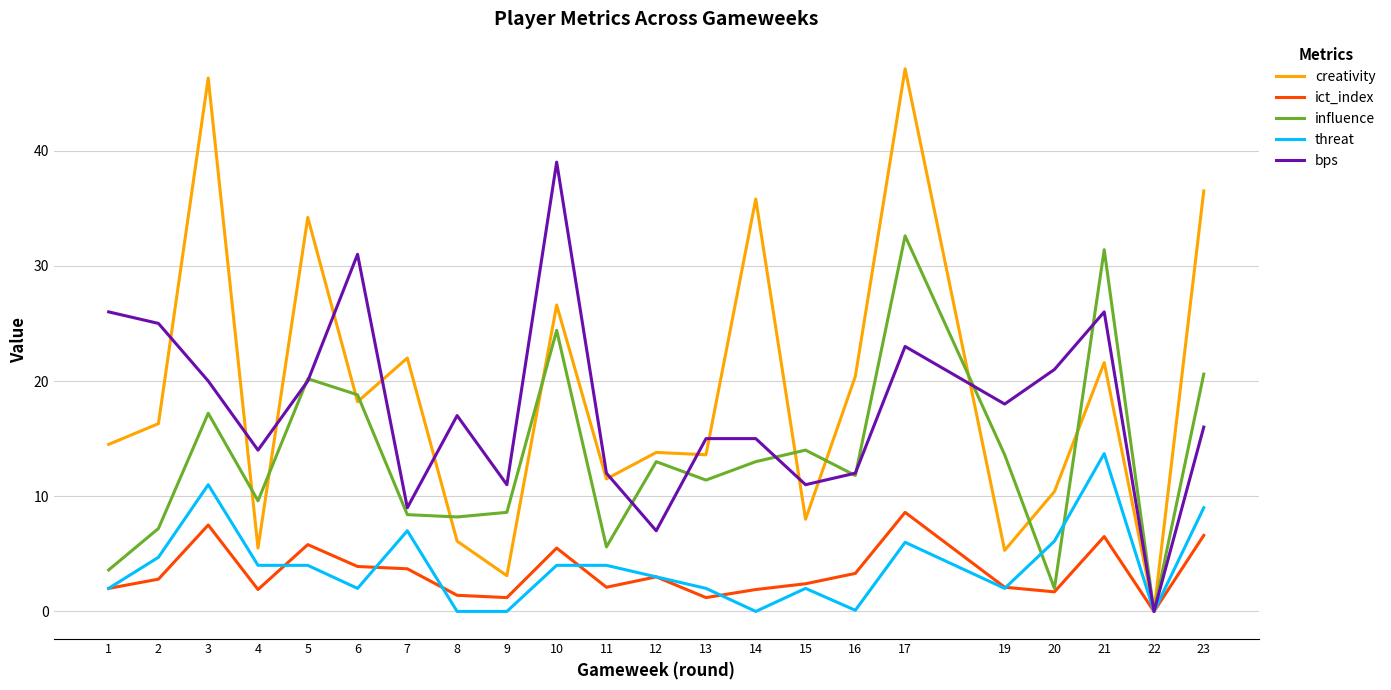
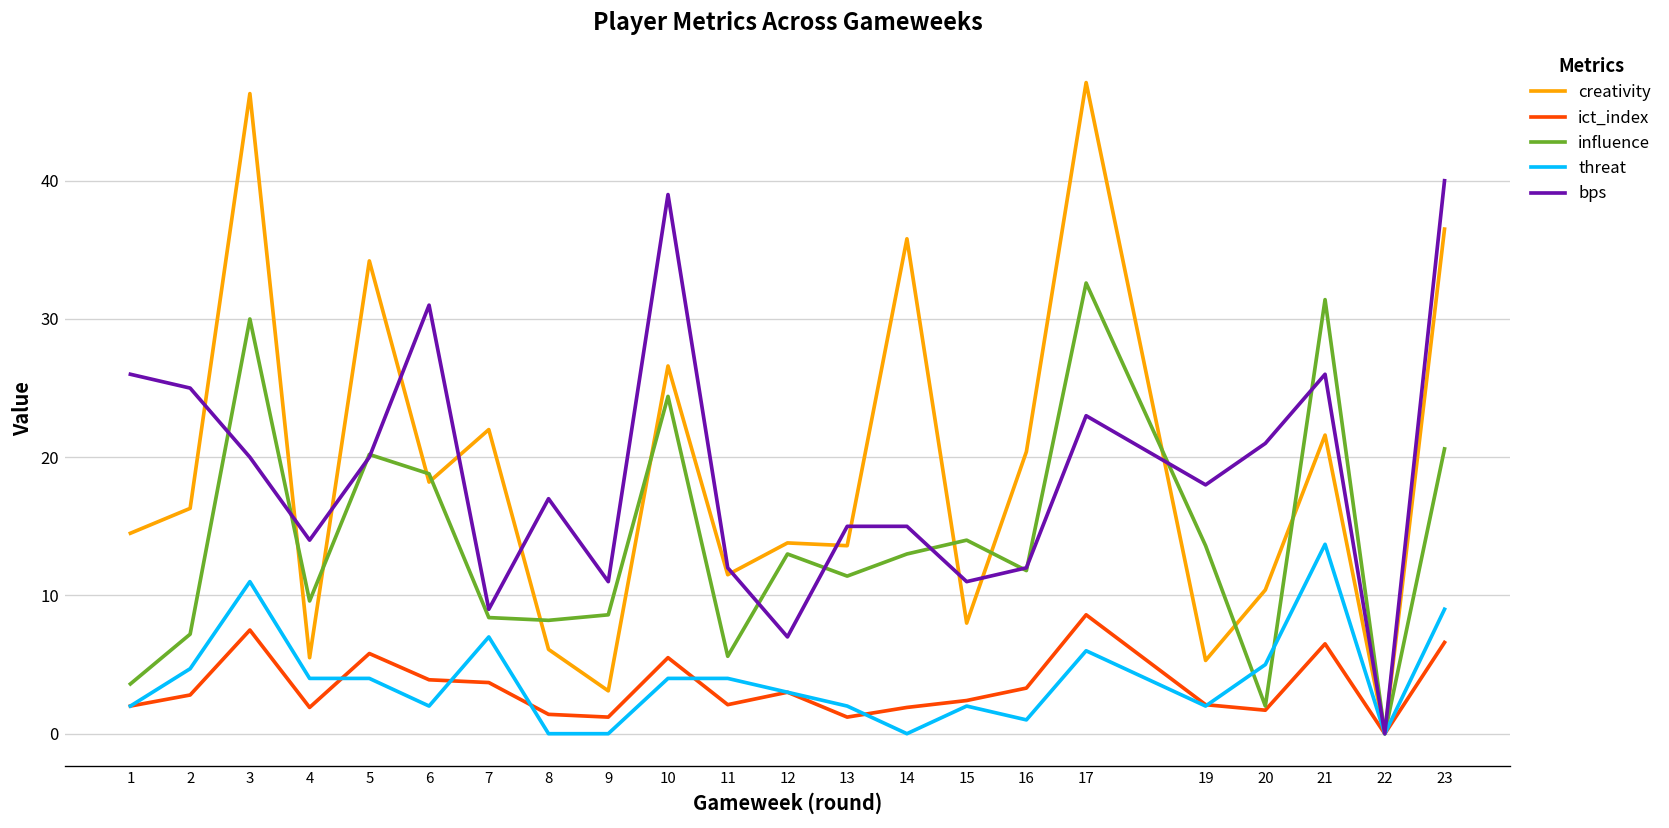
influence, 3: 17.2 -> 30.0
threat, 16: 0.1 -> 1.0
threat, 20: 6.1 -> 5.0
bps, 23: 16 -> 40
